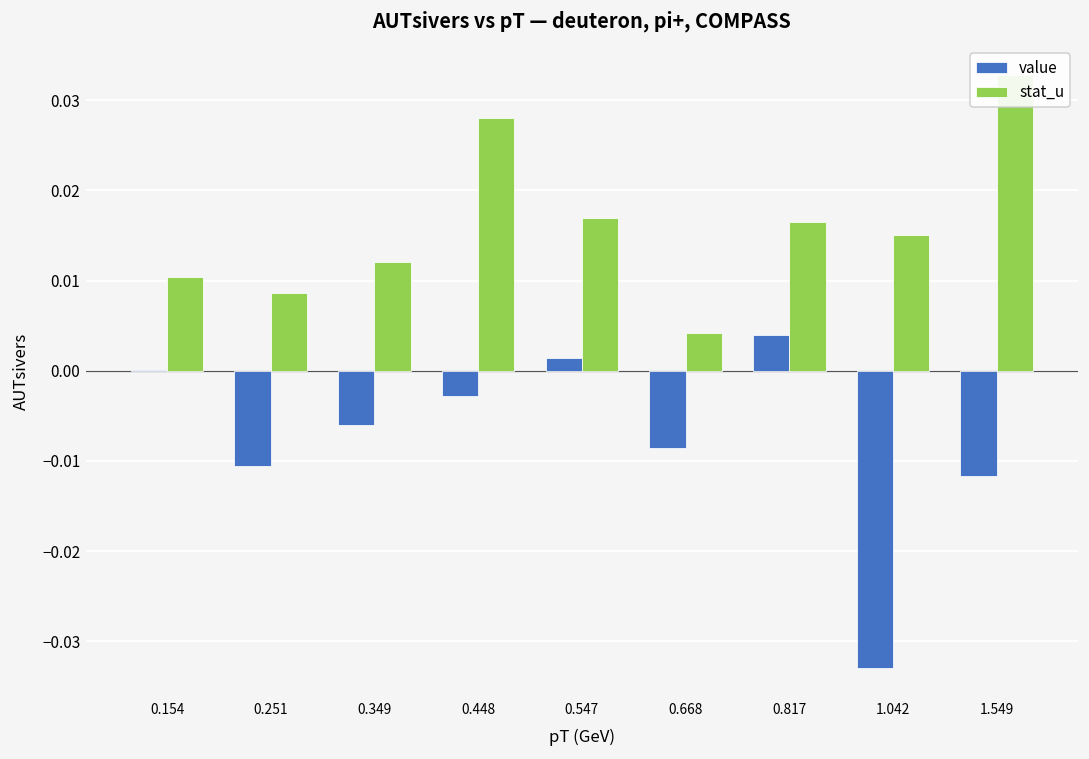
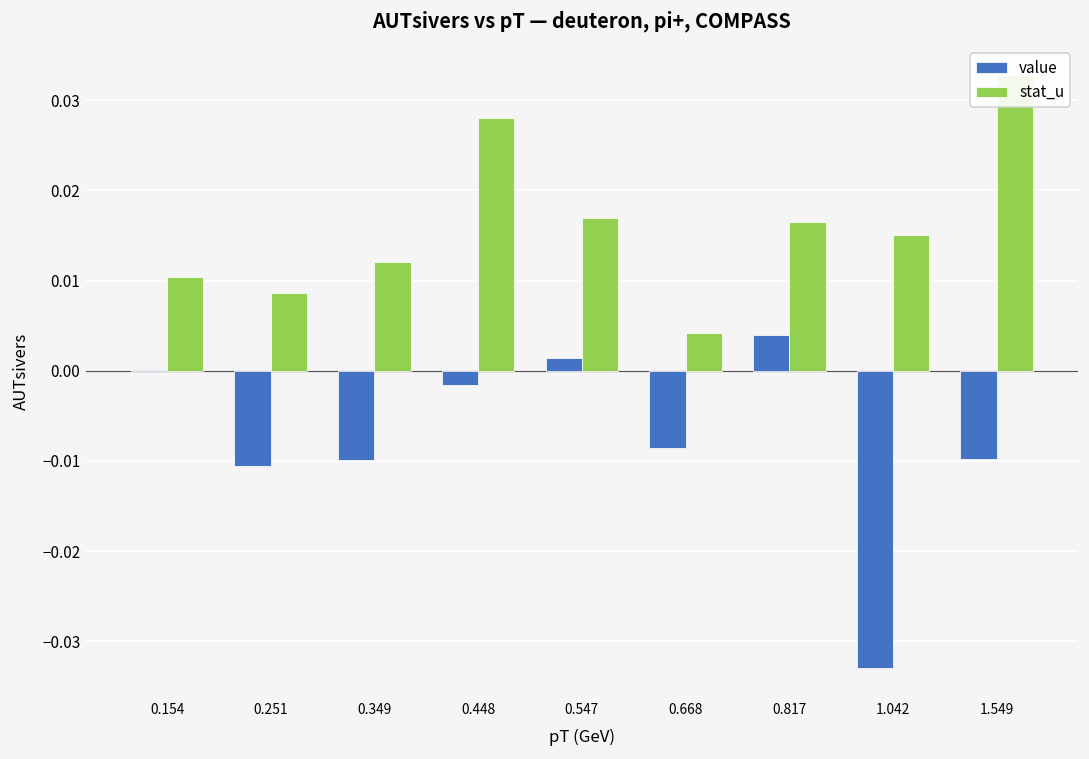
value, 0.349: -0.006 -> -0.010
value, 0.448: -0.003 -> -0.002
value, 1.549: -0.012 -> -0.010
